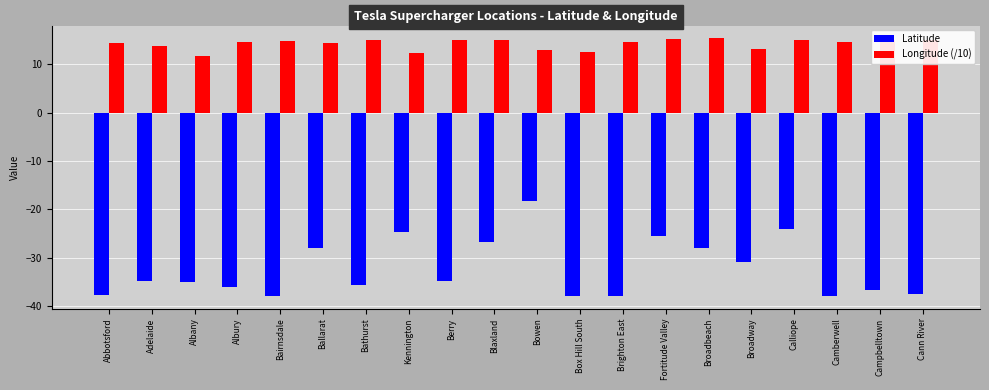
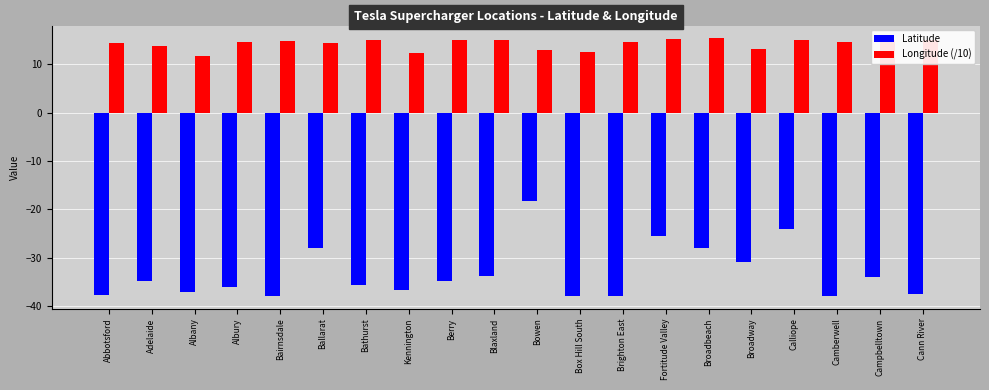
Latitude, Albany: -35 -> -37
Latitude, Kennington: -25 -> -37
Latitude, Blaxland: -27 -> -34
Latitude, Campbelltown: -37 -> -34
